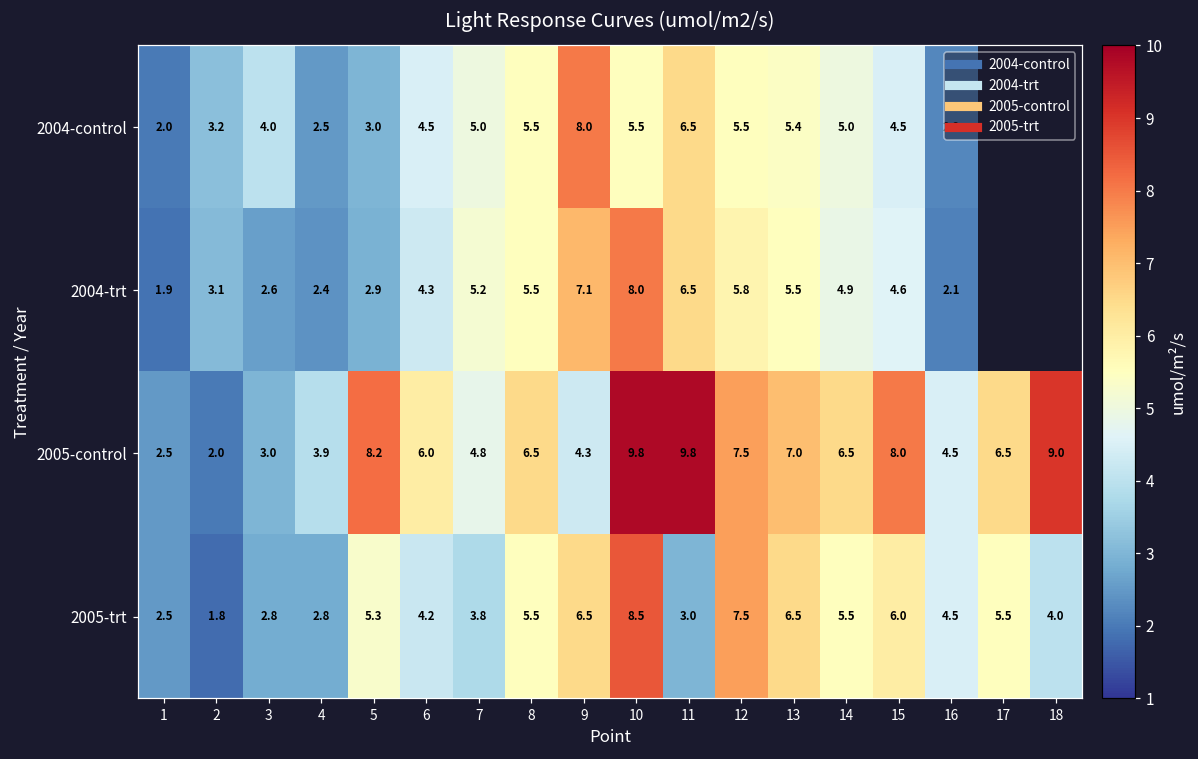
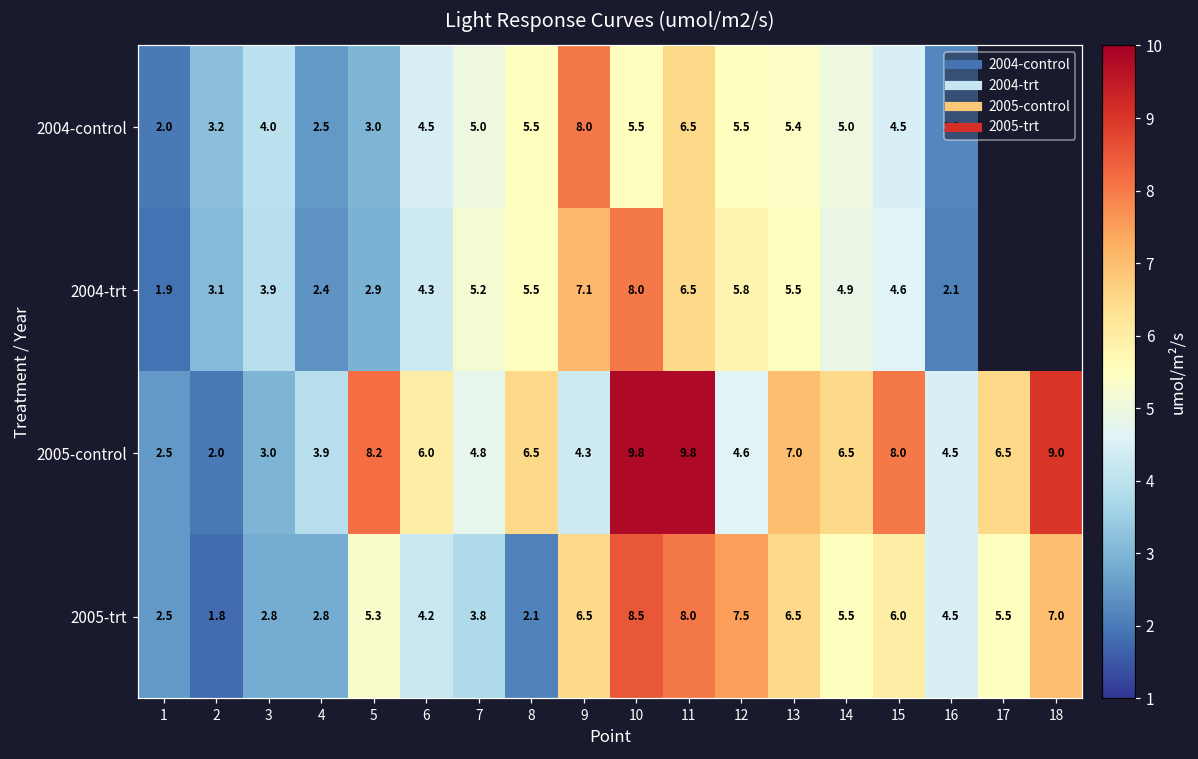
2004-trt, 3: 2.6 -> 3.9
2005-control, 12: 7.5 -> 4.6
2005-trt, 8: 5.5 -> 2.1
2005-trt, 11: 3.0 -> 8.0
2005-trt, 18: 4.0 -> 7.0
